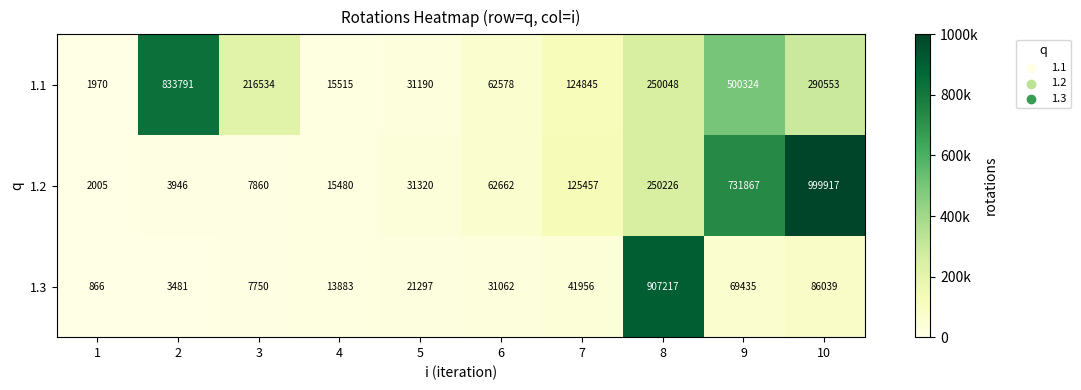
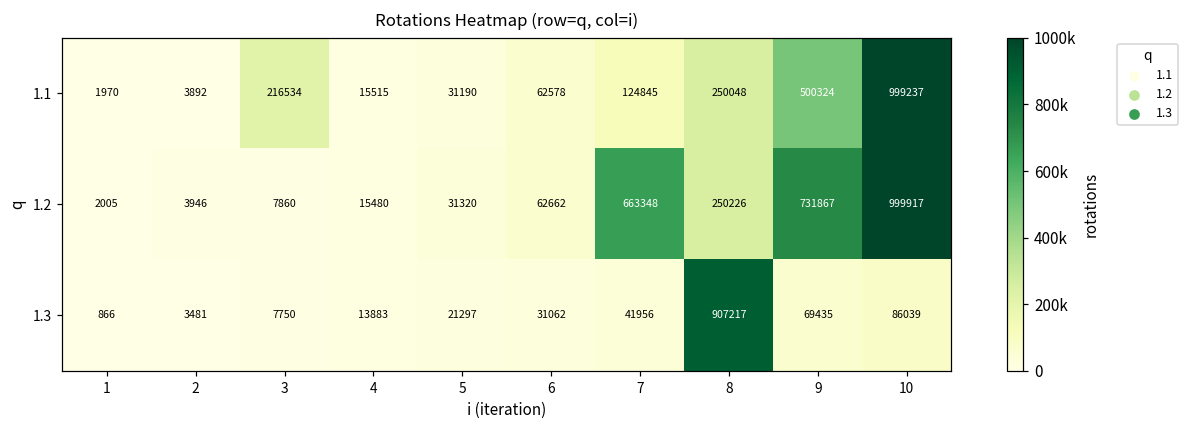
1.1, 2: 833791 -> 3892
1.1, 10: 290553 -> 999237
1.2, 7: 125457 -> 663348
